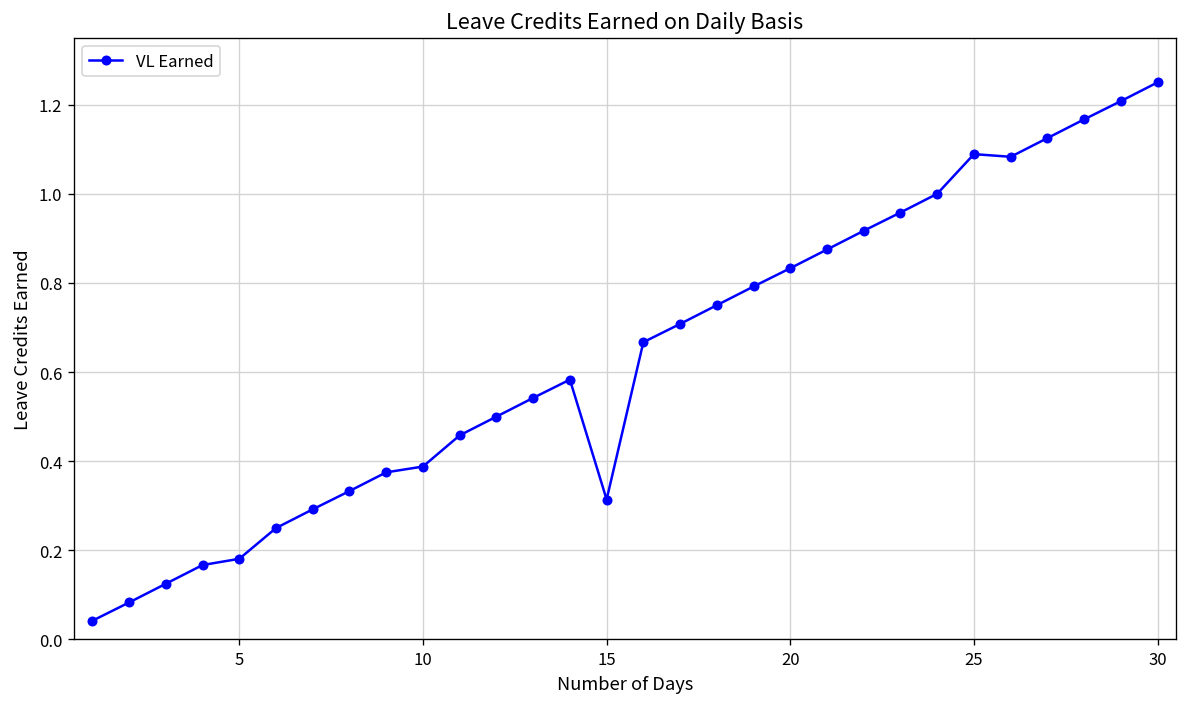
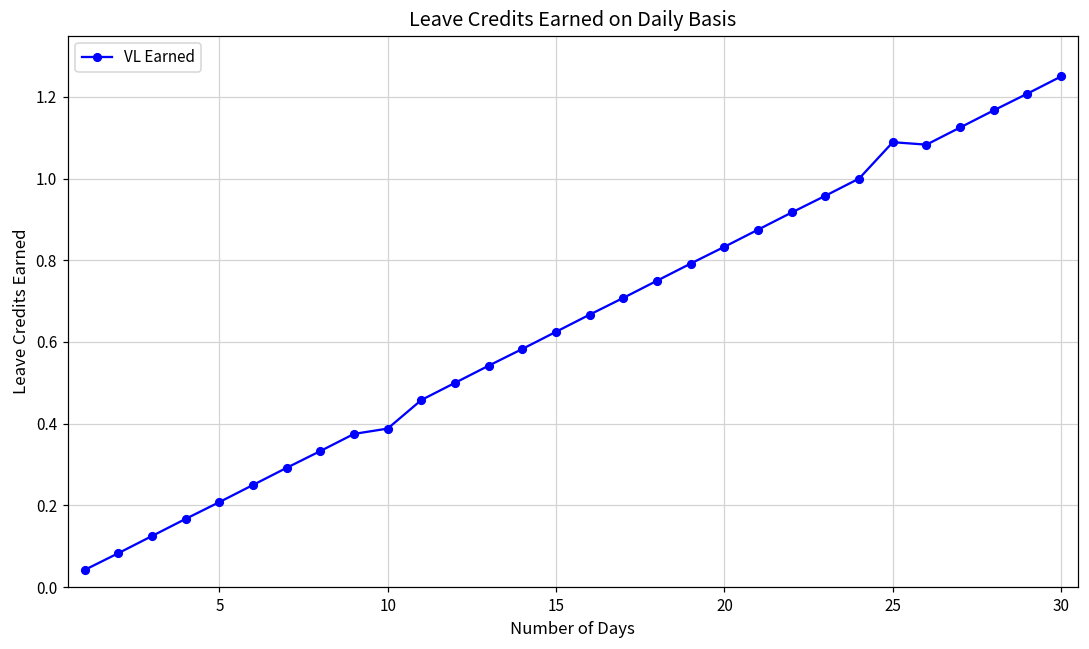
5: 0.18 -> 0.21
15: 0.31 -> 0.63
